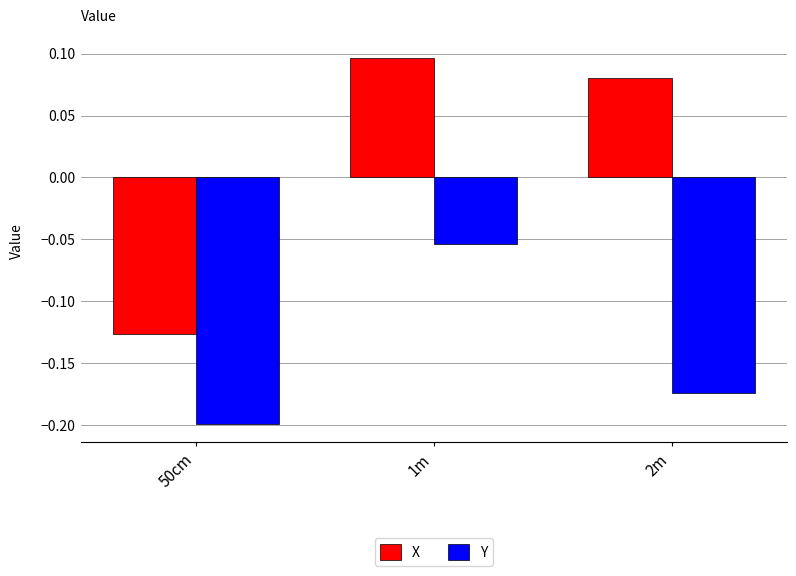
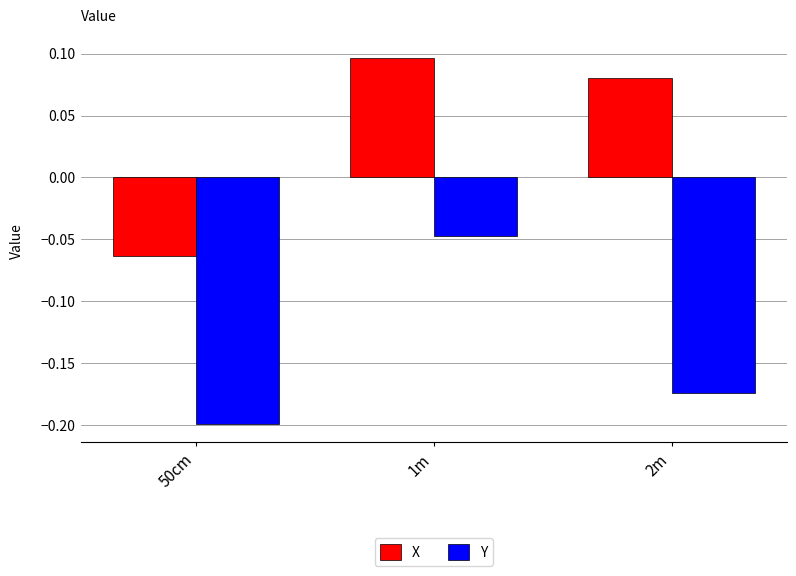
X, 50cm: -0.126 -> -0.063
Y, 1m: -0.054 -> -0.047
